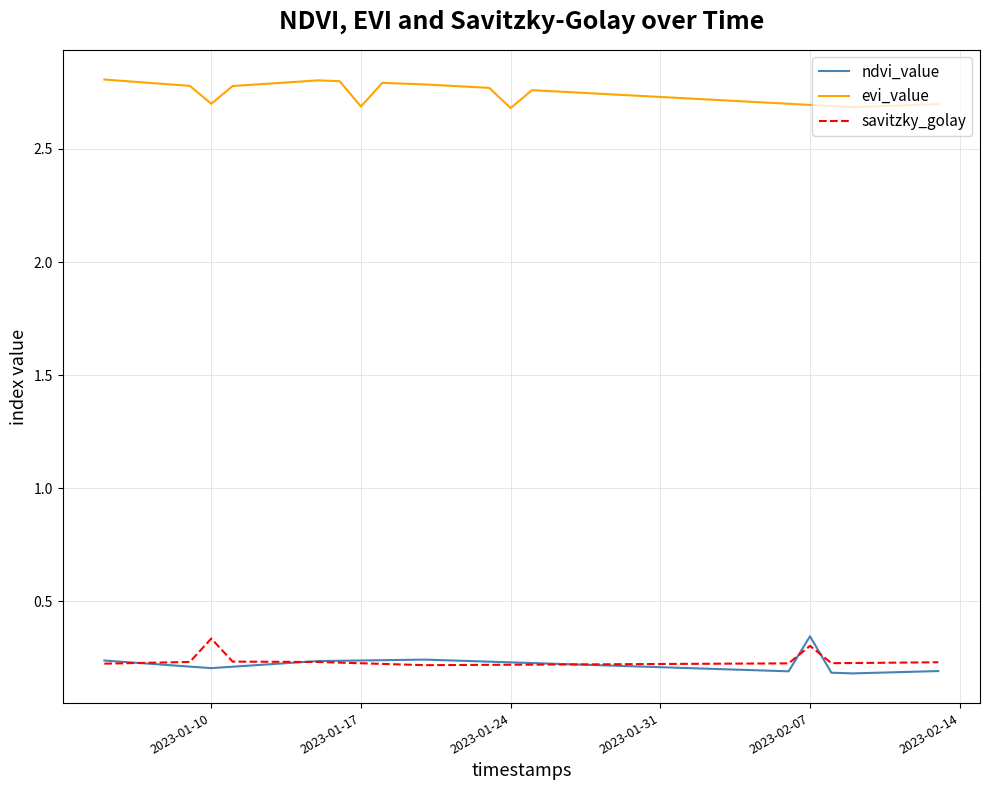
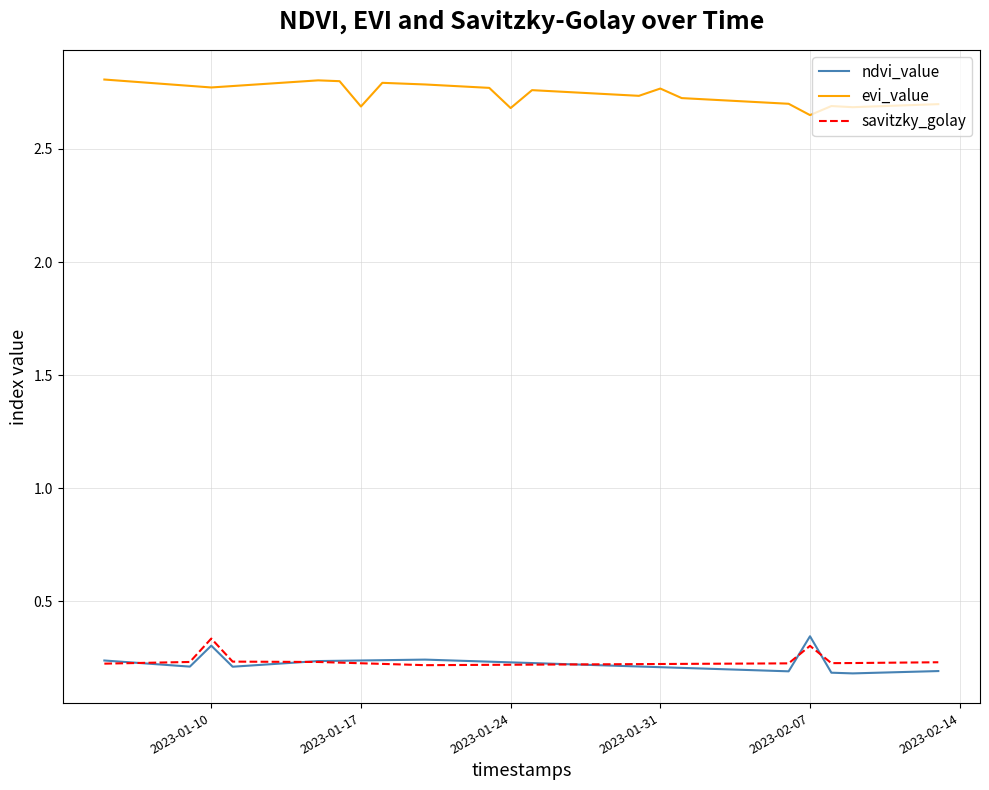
ndvi_value, 2023-01-10: 0.20 -> 0.30
evi_value, 2023-01-10: 2.70 -> 2.77
evi_value, 2023-01-31: 2.73 -> 2.77
evi_value, 2023-02-07: 2.69 -> 2.65
